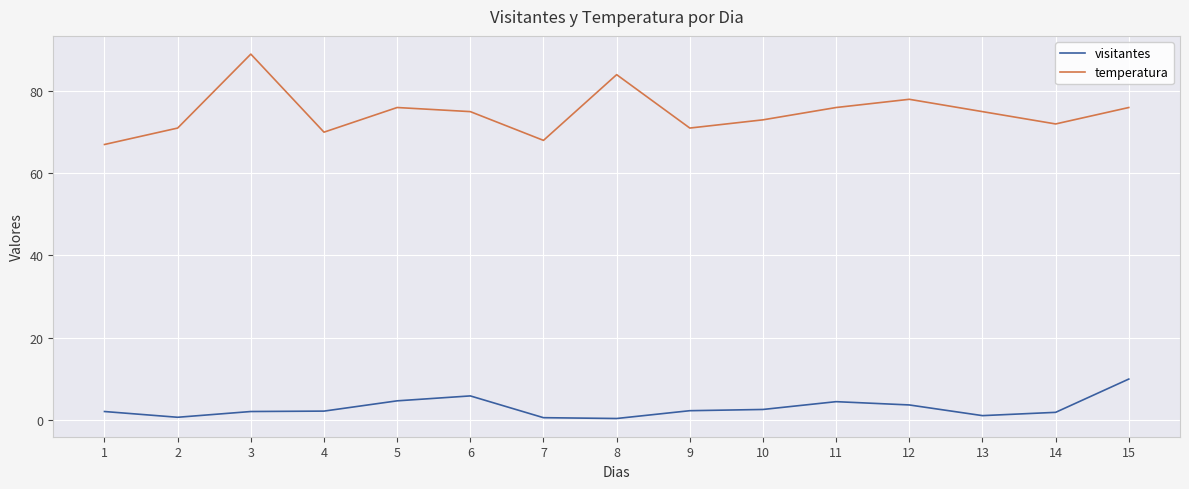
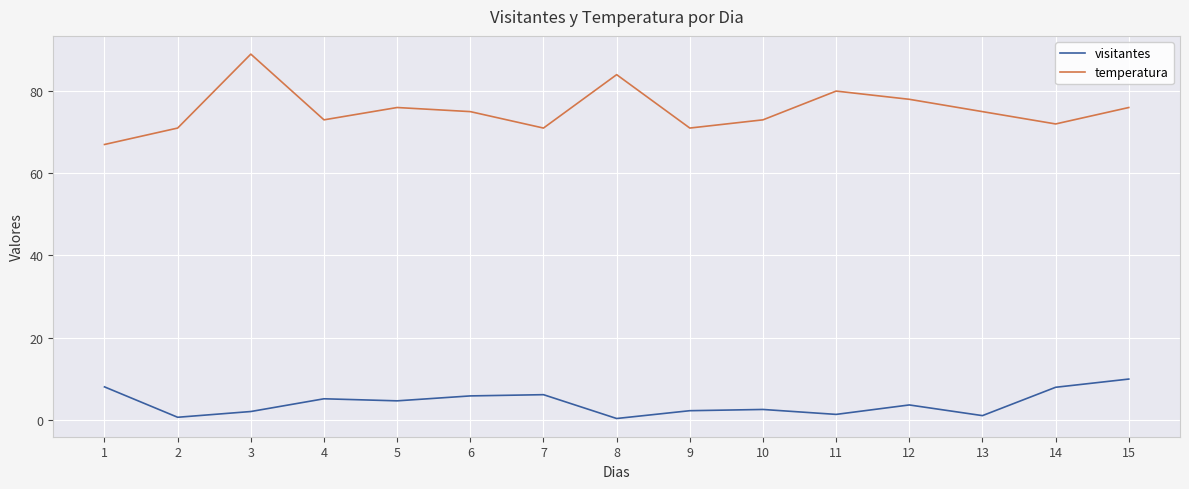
visitantes, 1: 2 -> 8
visitantes, 4: 2 -> 5
temperatura, 4: 70 -> 73
visitantes, 7: 1 -> 6
temperatura, 7: 68 -> 71
visitantes, 11: 4 -> 1
temperatura, 11: 76 -> 80
visitantes, 14: 2 -> 8
